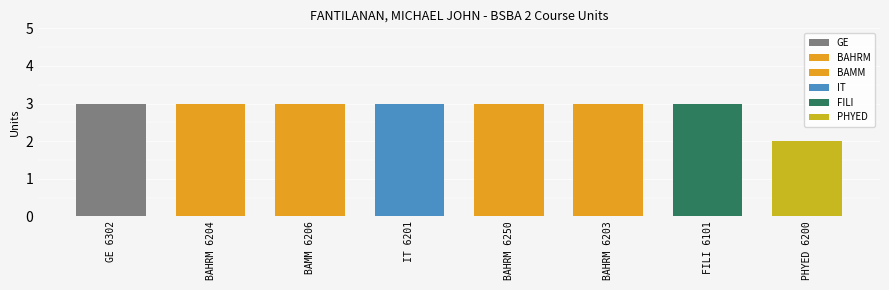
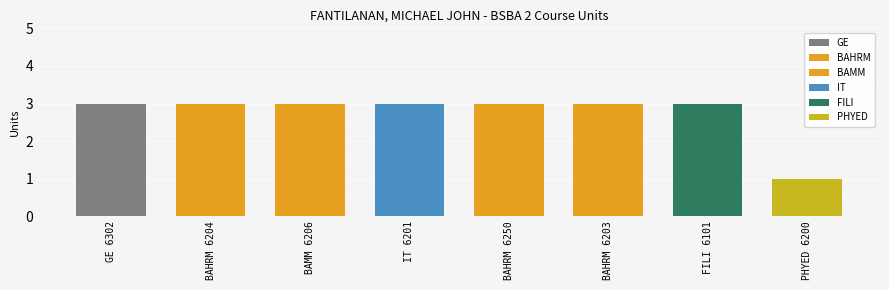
PHYED 6200: 2 -> 1
